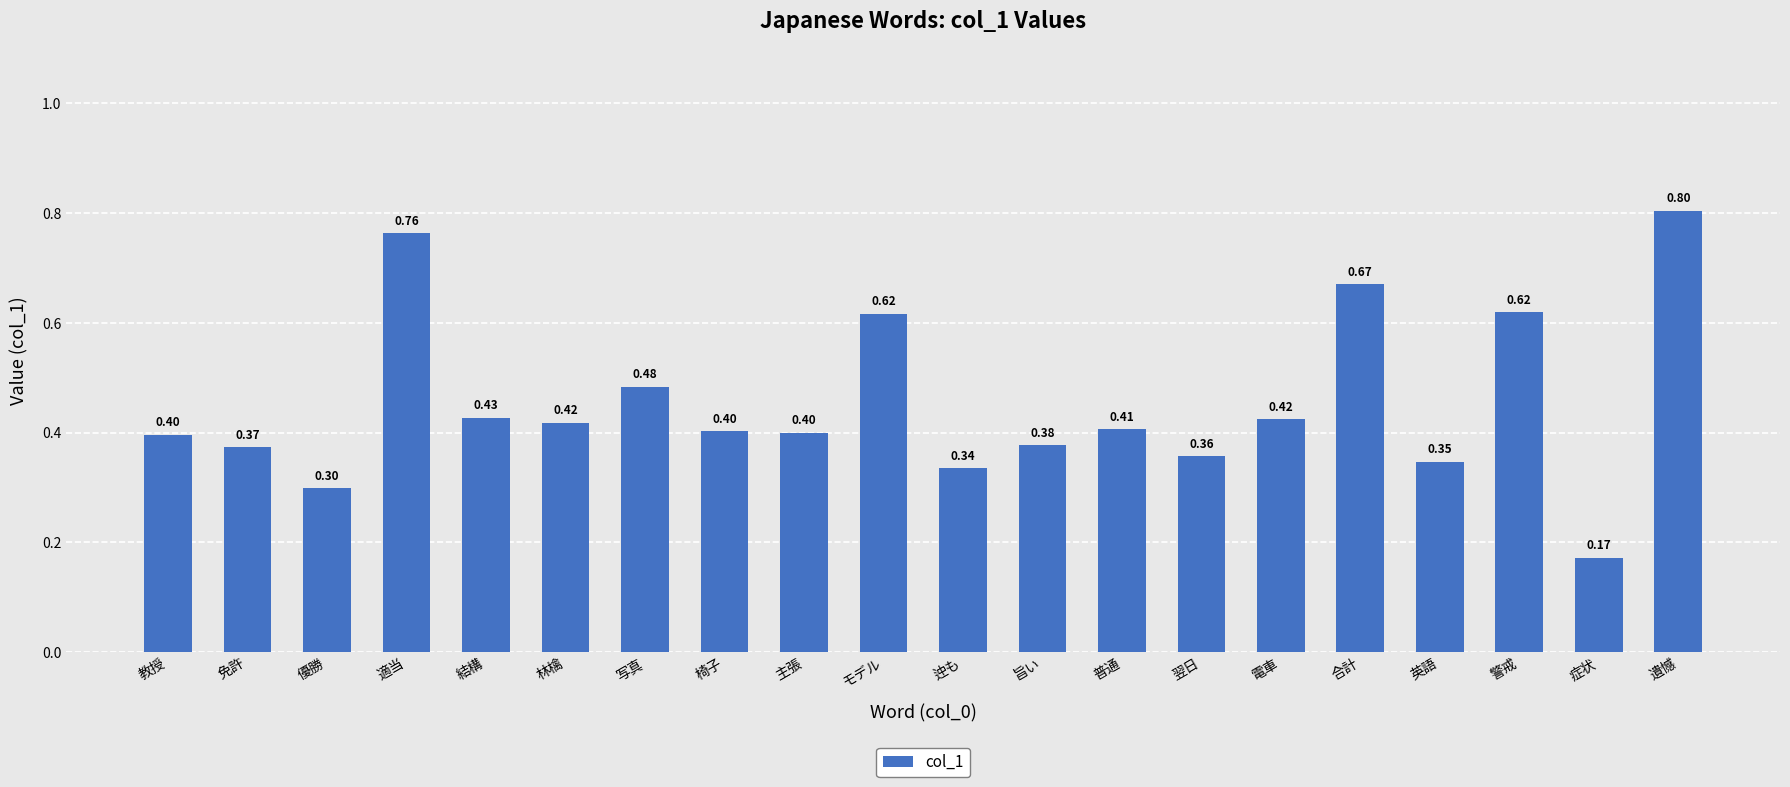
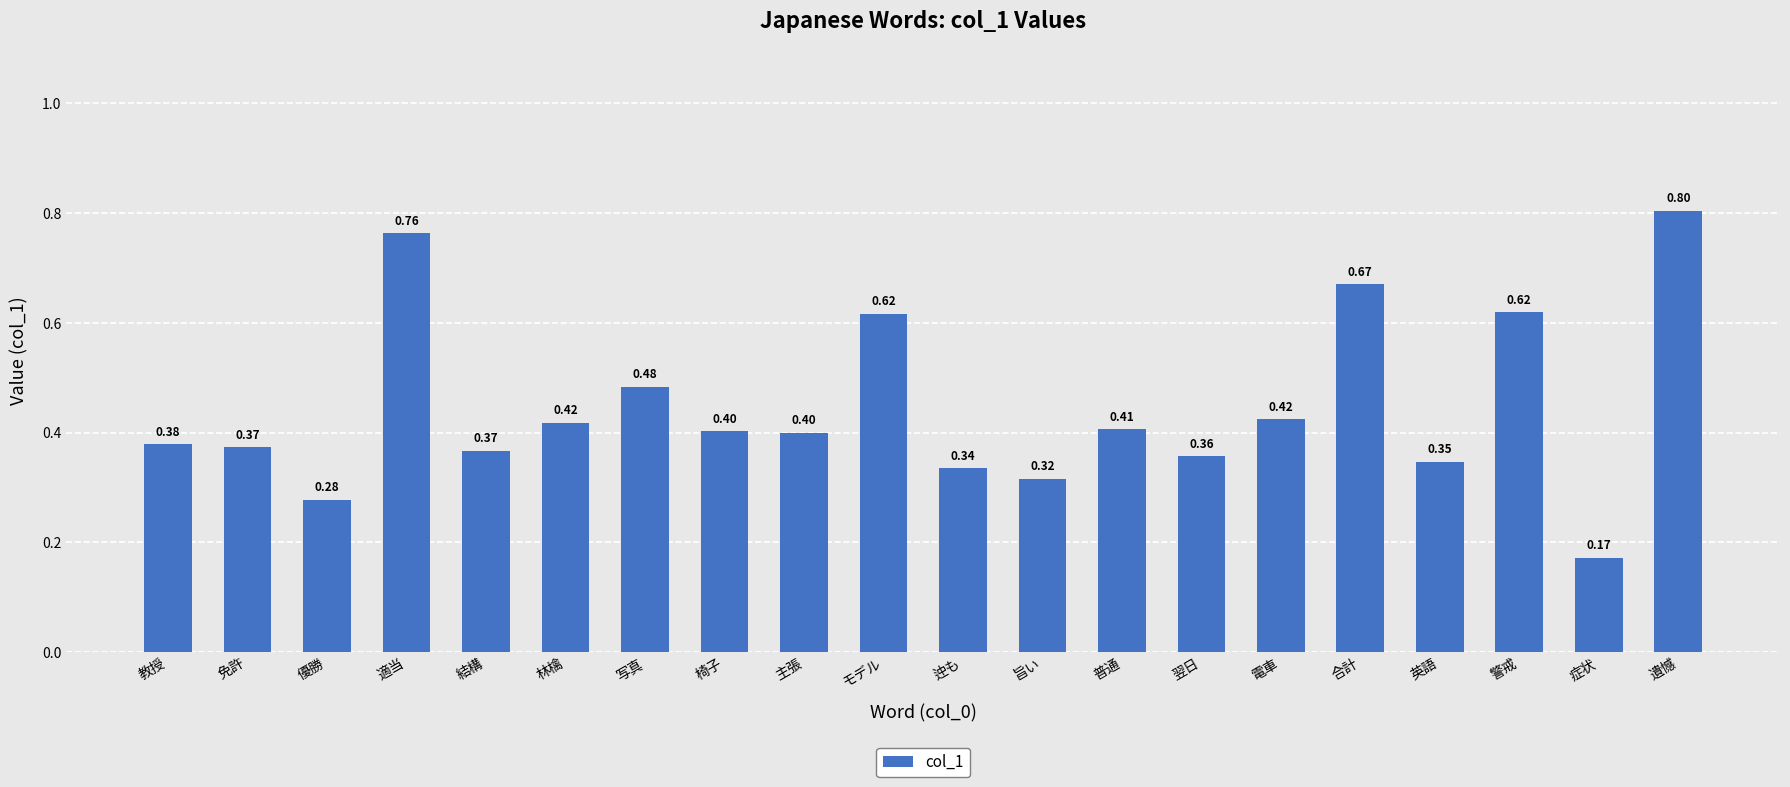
教授: 0.40 -> 0.38
優勝: 0.30 -> 0.28
結構: 0.43 -> 0.37
旨い: 0.38 -> 0.32
